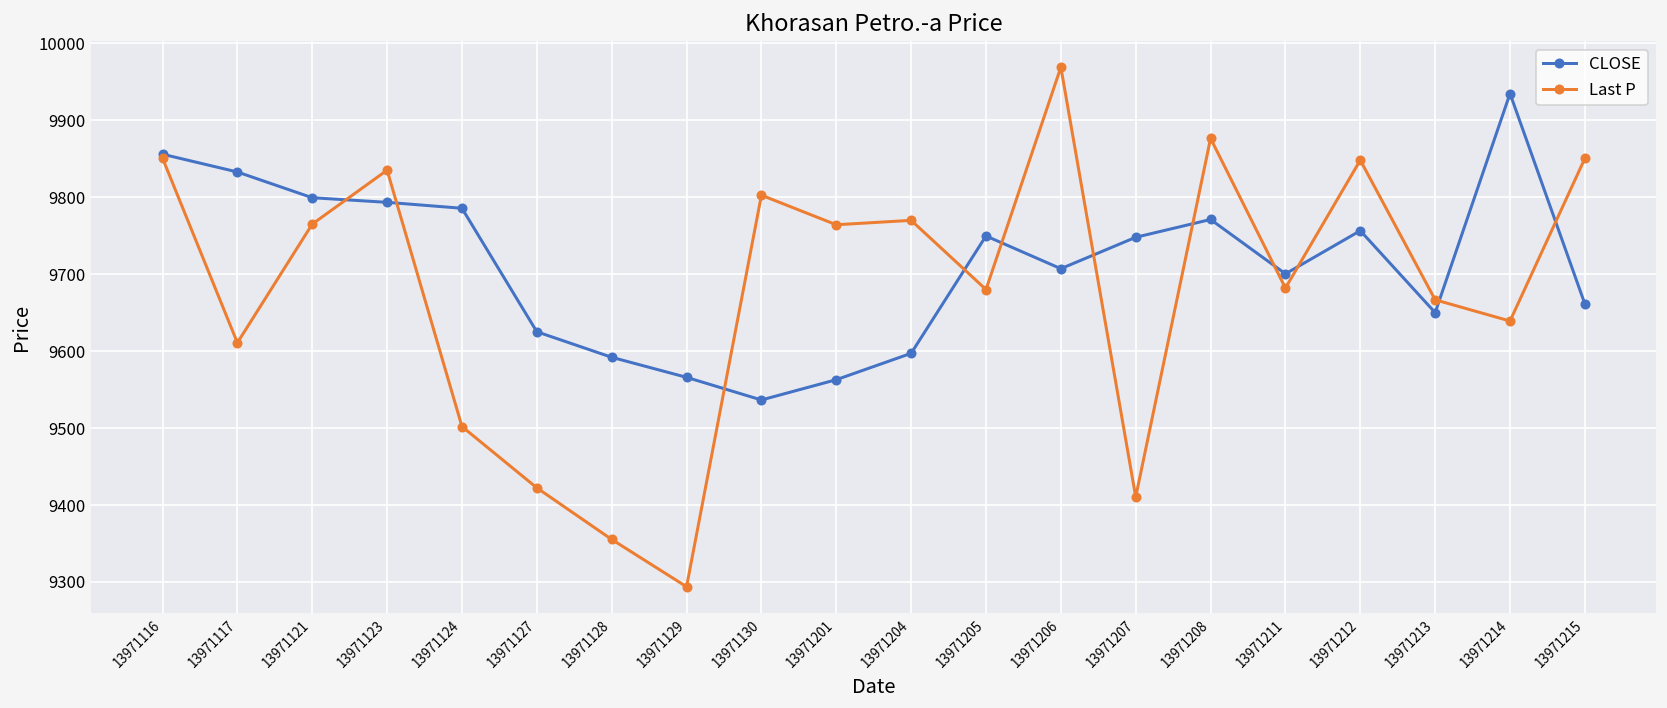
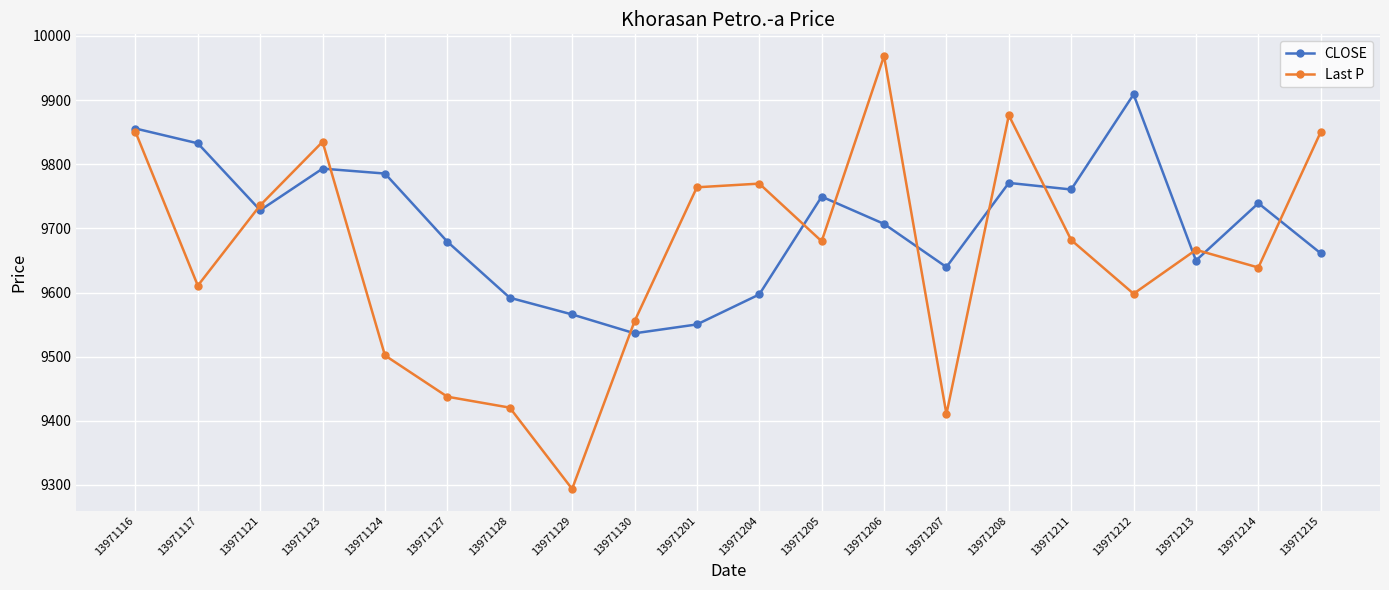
CLOSE, 13971121: 9800 -> 9730
Last P, 13971121: 9760 -> 9740
CLOSE, 13971127: 9630 -> 9680
Last P, 13971127: 9420 -> 9440
Last P, 13971128: 9360 -> 9420
Last P, 13971130: 9800 -> 9560
CLOSE, 13971201: 9560 -> 9550
CLOSE, 13971207: 9750 -> 9640
CLOSE, 13971211: 9700 -> 9760
CLOSE, 13971212: 9760 -> 9910
Last P, 13971212: 9850 -> 9600
CLOSE, 13971214: 9930 -> 9740
